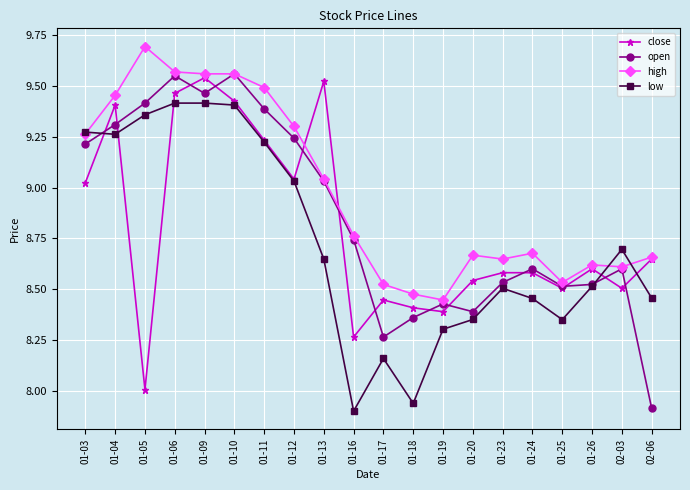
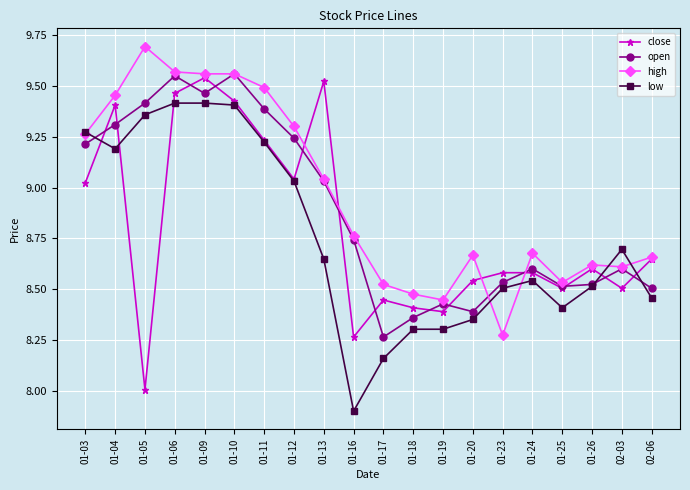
low, 01-04: 9.26 -> 9.19
low, 01-18: 7.94 -> 8.30
high, 01-23: 8.65 -> 8.27
low, 01-24: 8.45 -> 8.54
low, 01-25: 8.35 -> 8.41
open, 02-06: 7.91 -> 8.50
